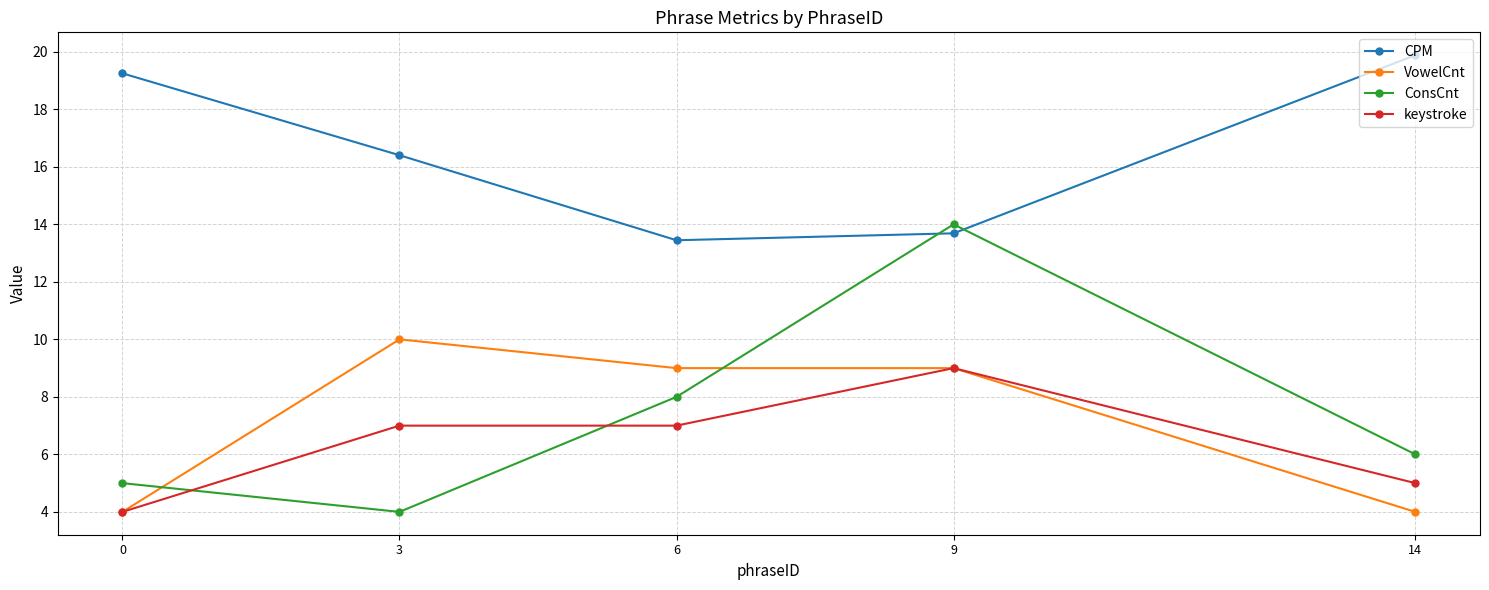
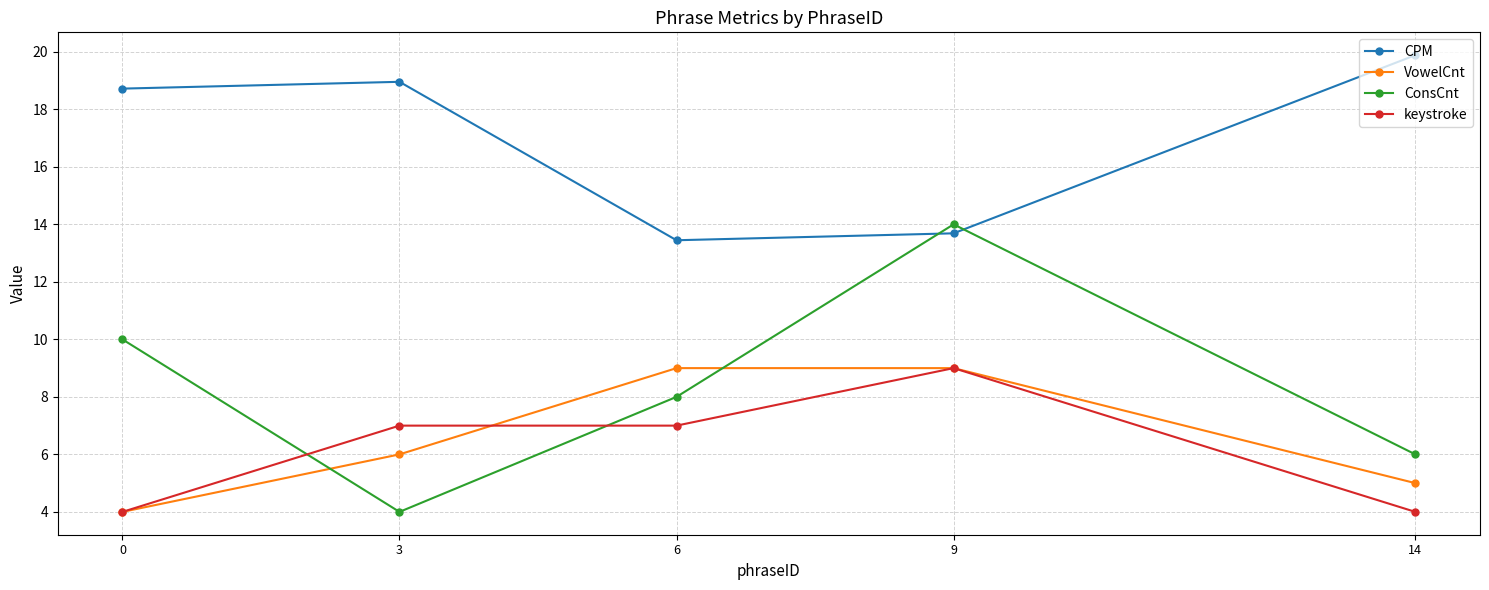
CPM, 0: 19.3 -> 18.7
ConsCnt, 0: 5 -> 10
CPM, 3: 16.4 -> 19.0
VowelCnt, 3: 10 -> 6
VowelCnt, 14: 4 -> 5
keystroke, 14: 5 -> 4
